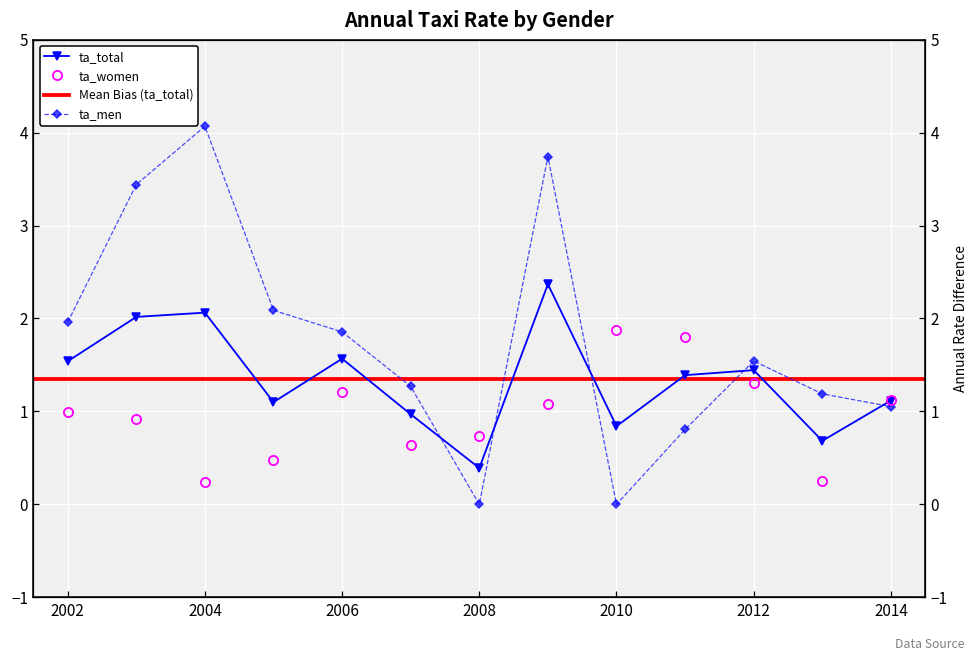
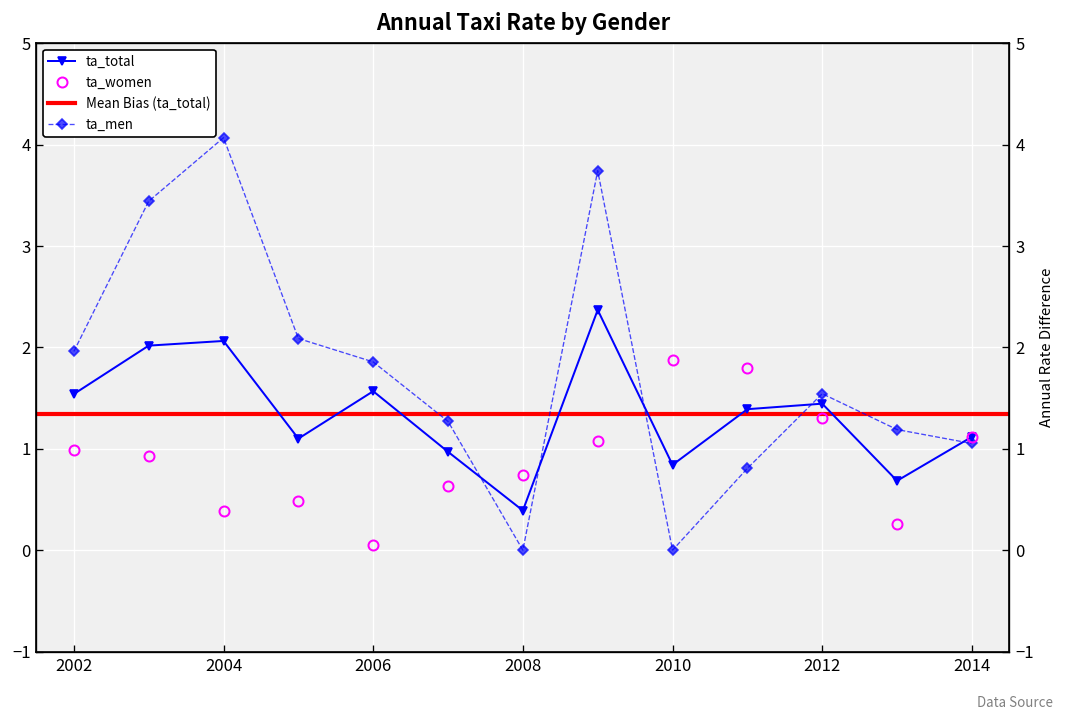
ta_women, 2004: 0.2 -> 0.4
ta_women, 2006: 1.2 -> 0.1
